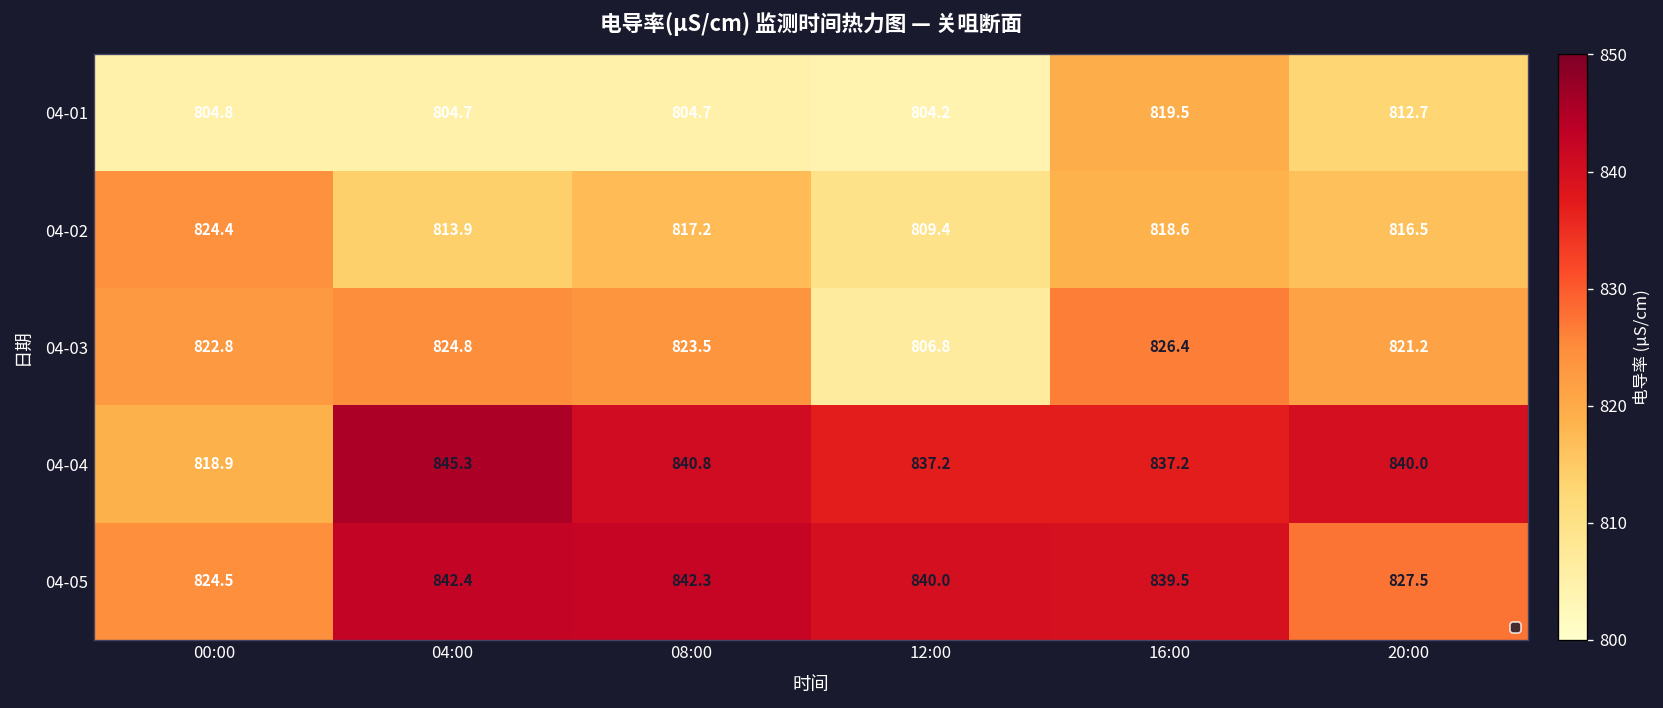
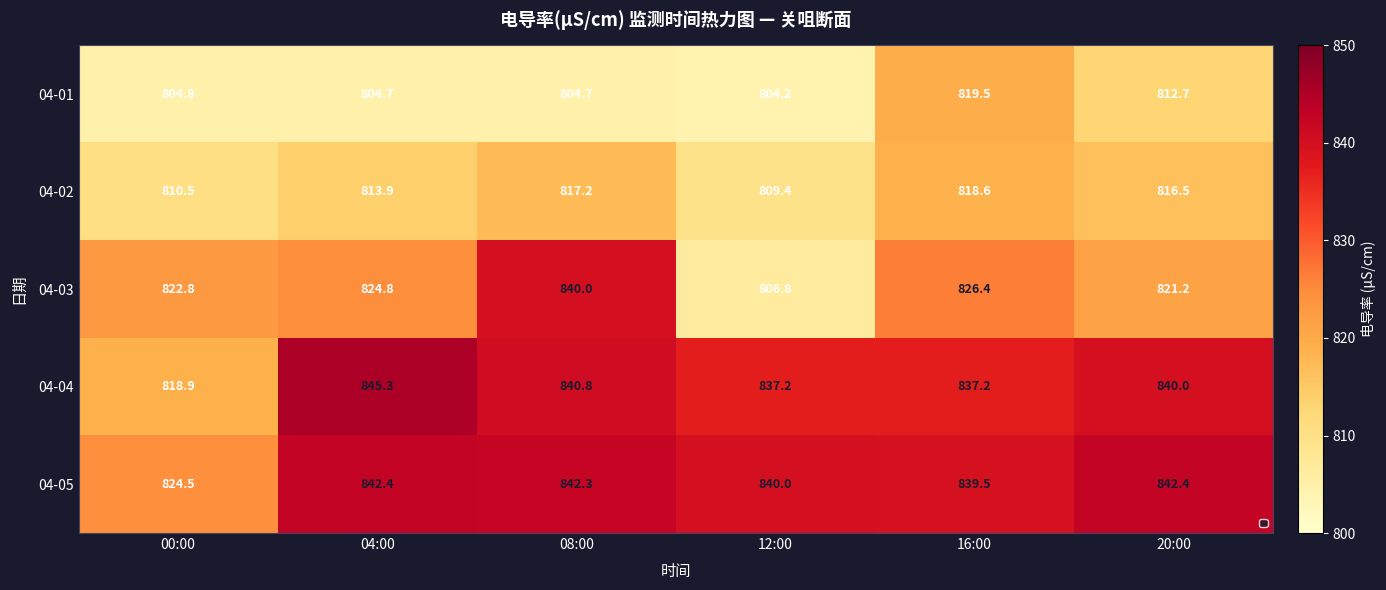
04-02, 00:00: 824.4 -> 810.5
04-03, 08:00: 823.5 -> 840.0
04-05, 20:00: 827.5 -> 842.4
